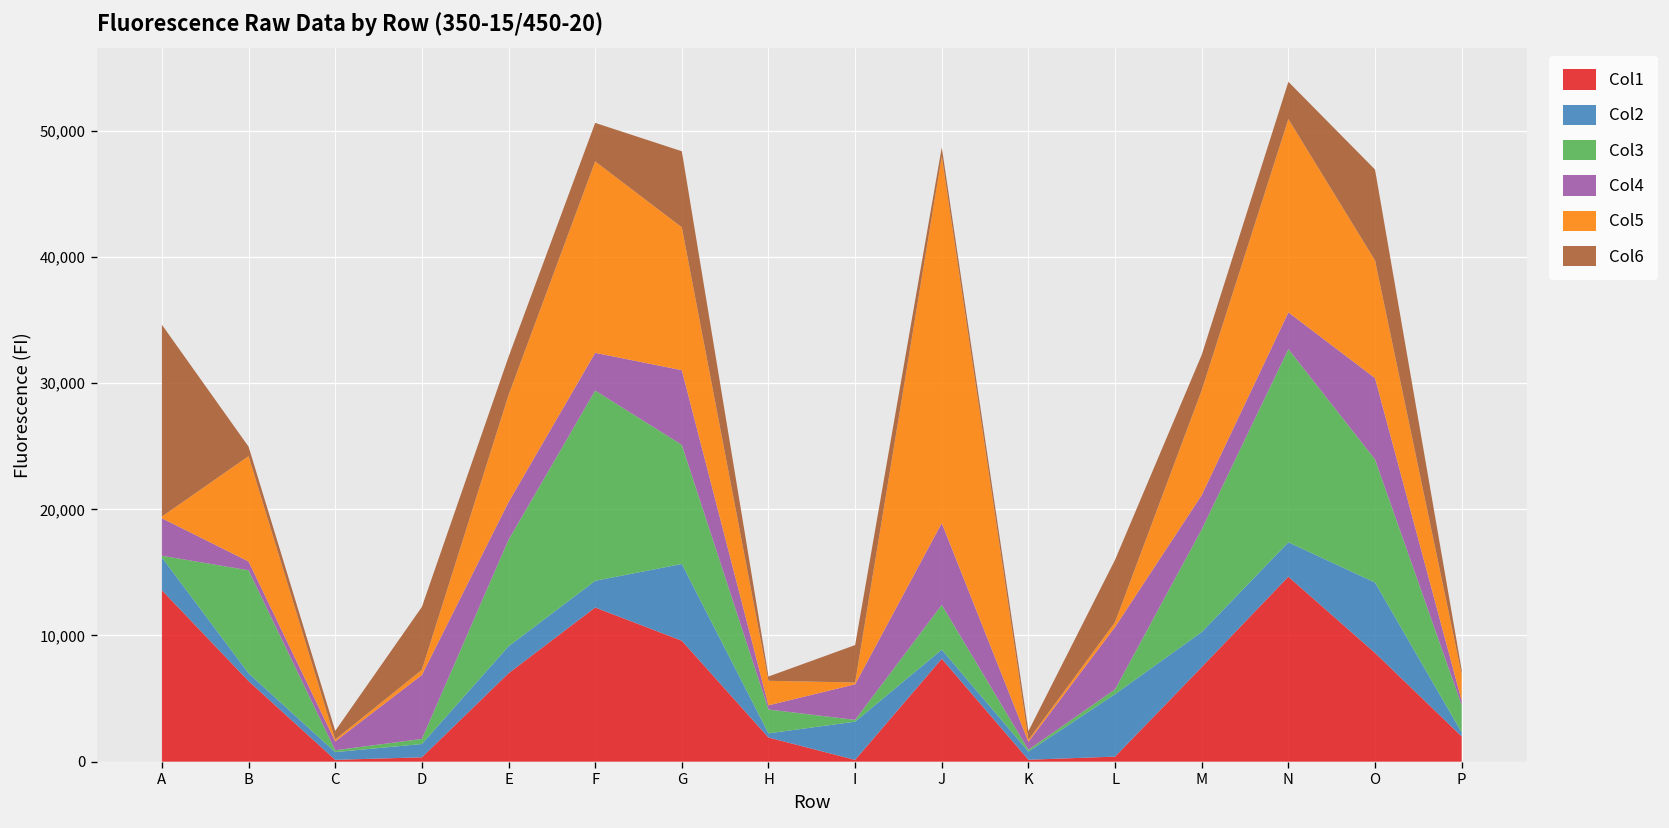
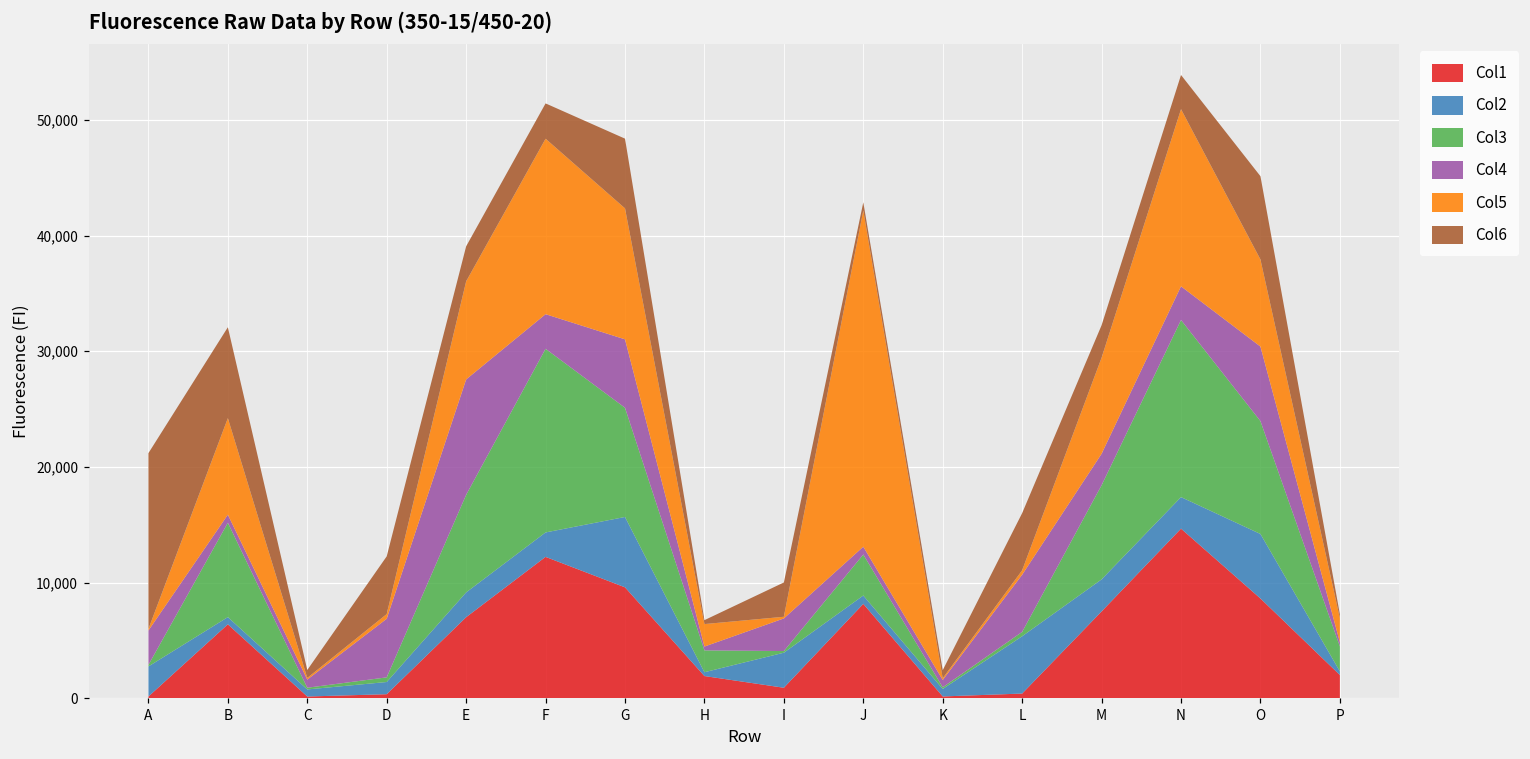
Col1, A: 13,600 -> 100
Col6, B: 800 -> 7,900
Col4, E: 3,000 -> 10,000
Col3, F: 15,100 -> 15,900
Col1, I: 100 -> 900
Col4, J: 6,500 -> 700
Col5, O: 9,300 -> 7,500
